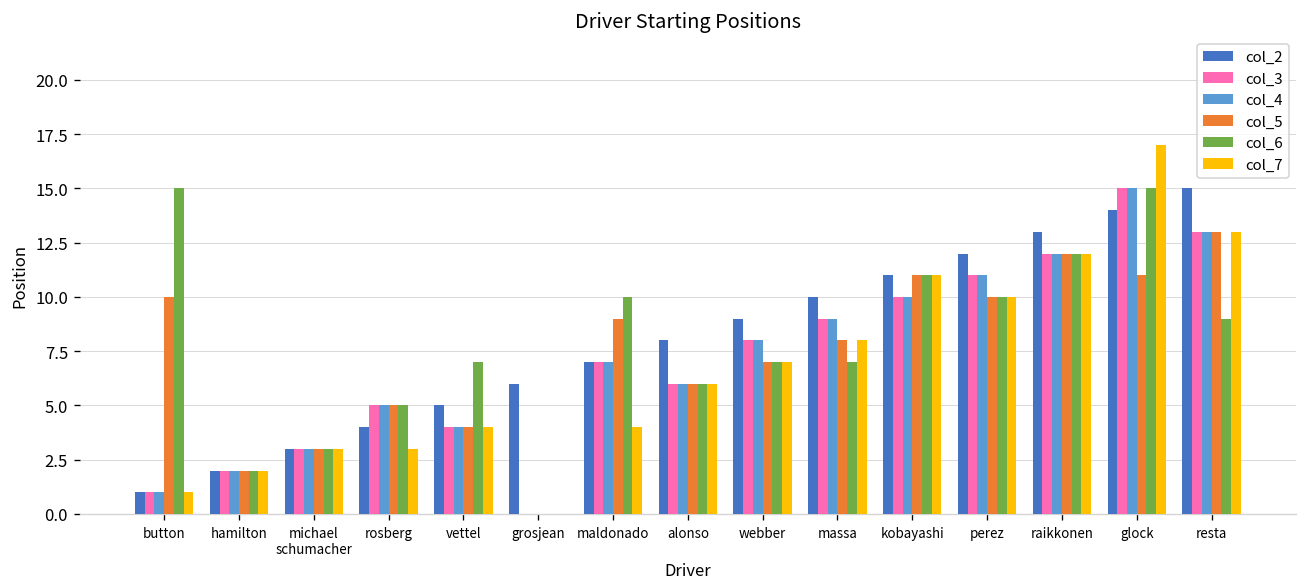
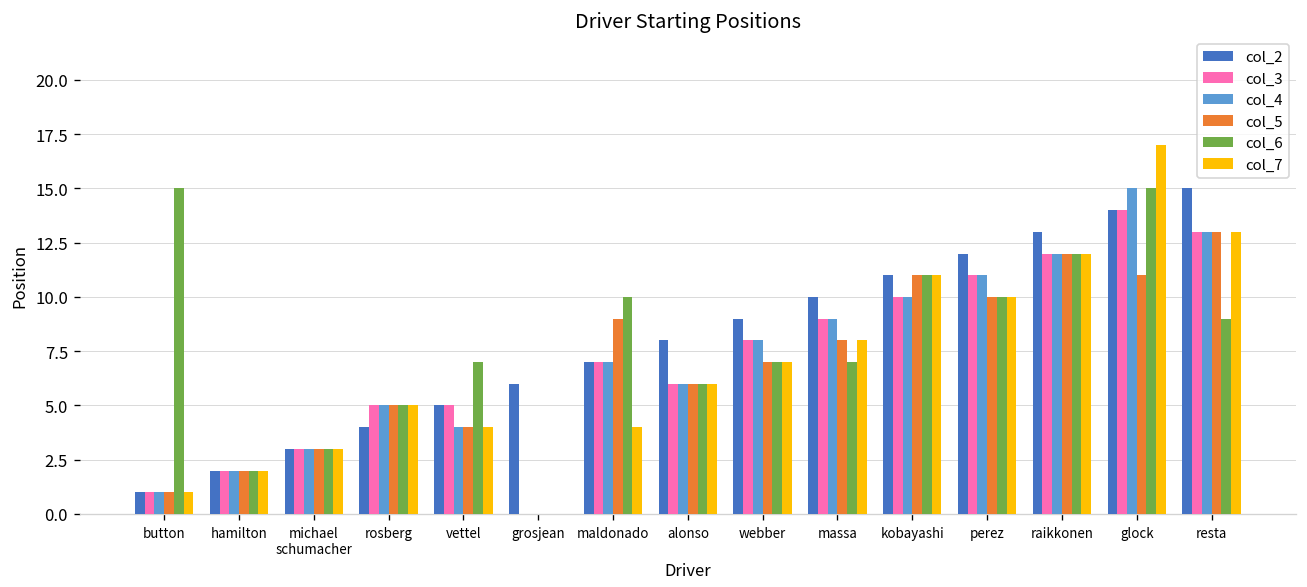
col_5, button: 10 -> 1
col_7, rosberg: 3 -> 5
col_3, vettel: 4 -> 5
col_3, glock: 15 -> 14
